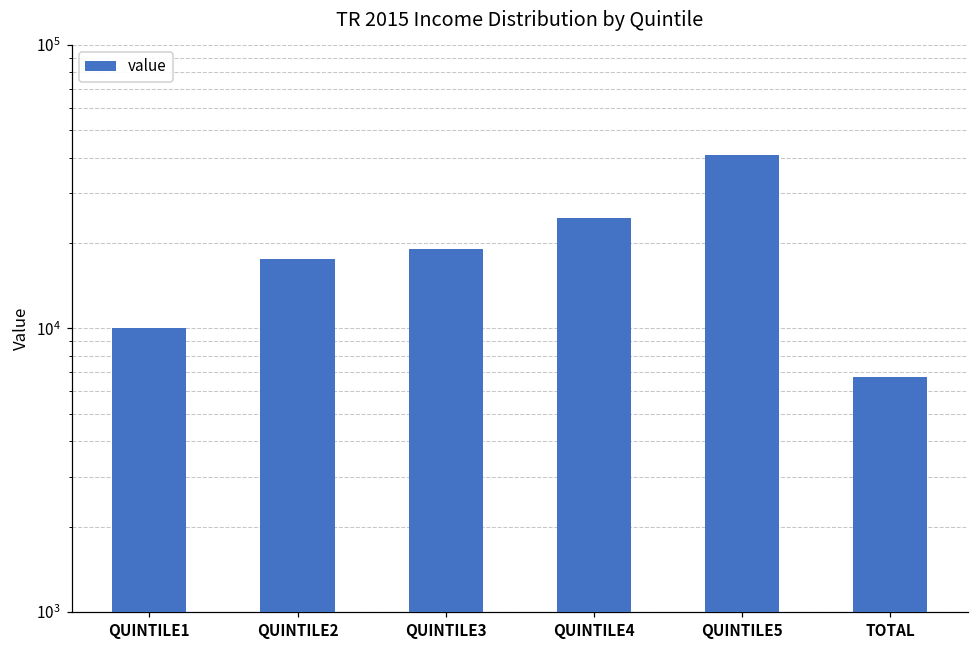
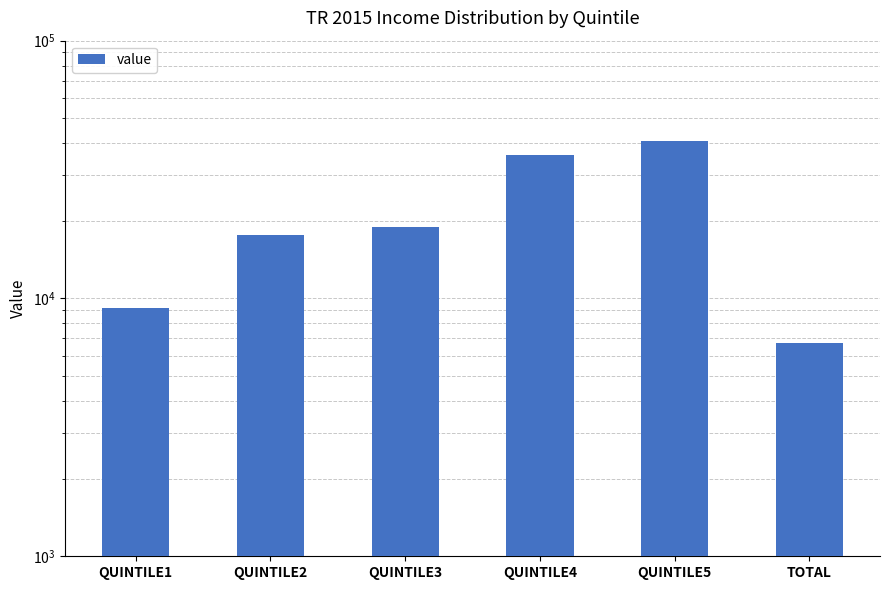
QUINTILE1: 10000 -> 9200
QUINTILE4: 24000 -> 36000
